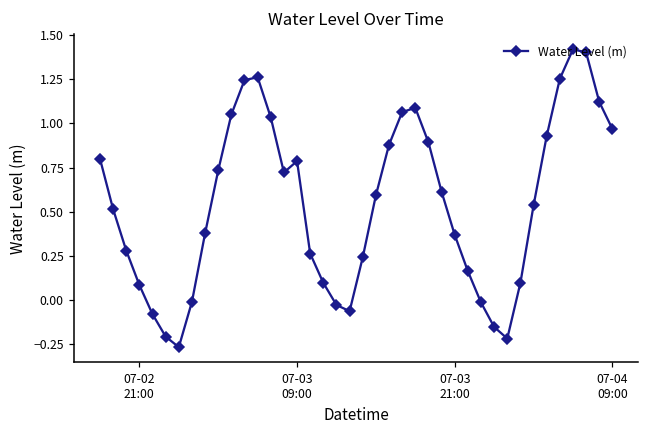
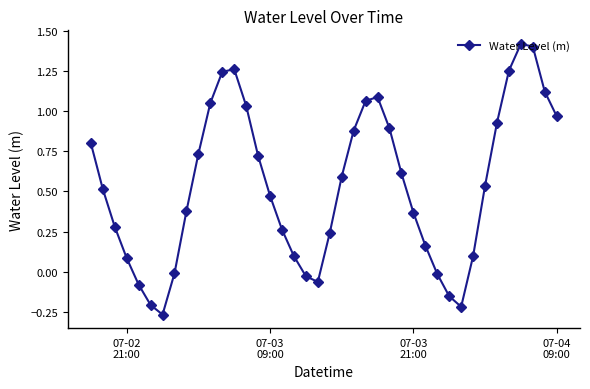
07-03 09:00: 0.79 -> 0.47
